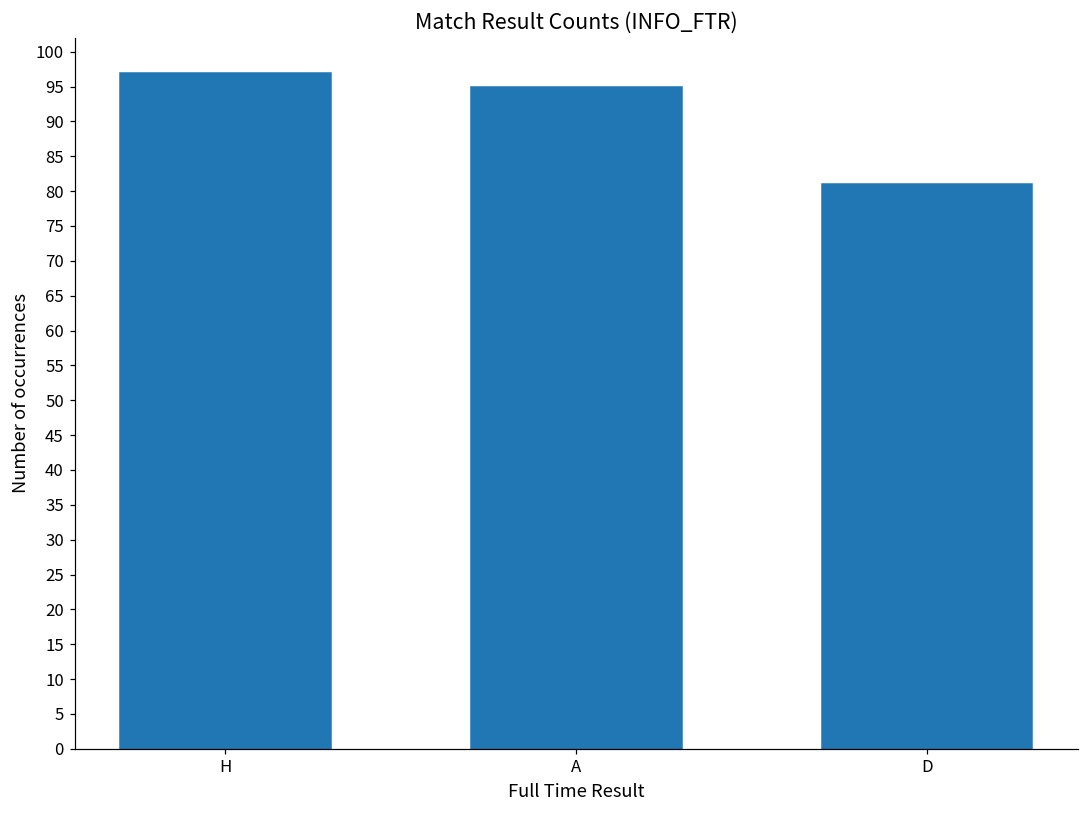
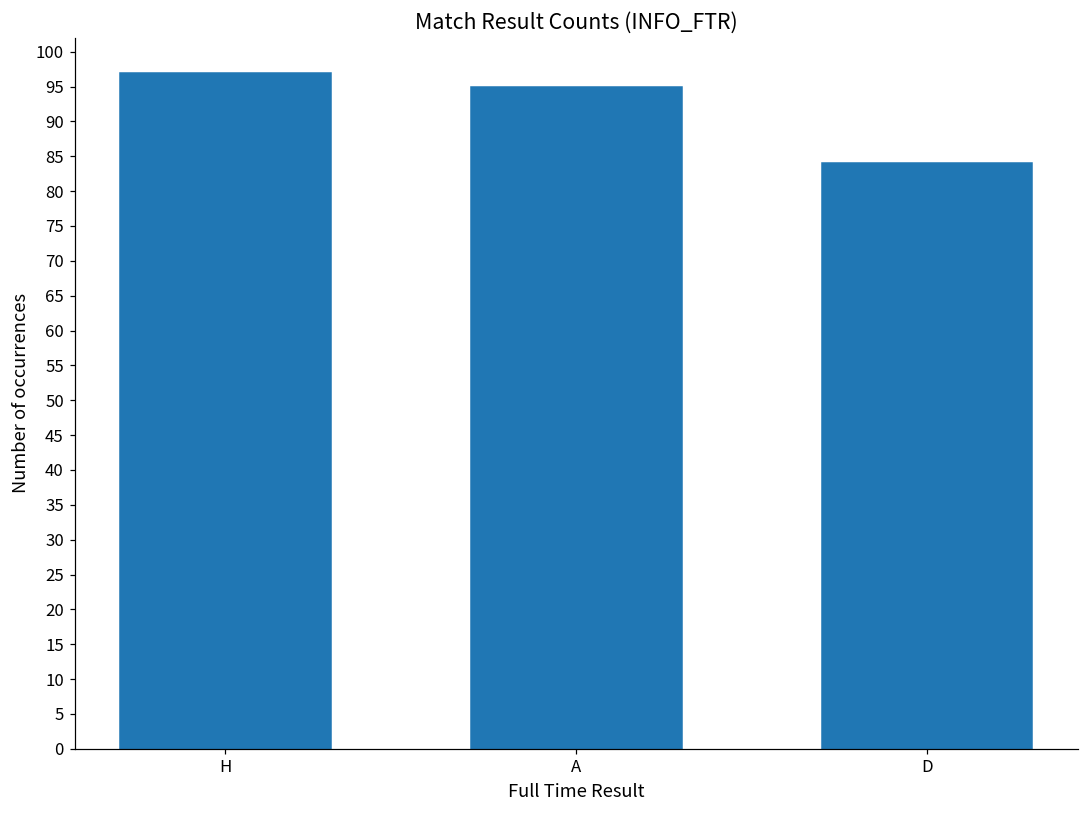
D: 81 -> 84
